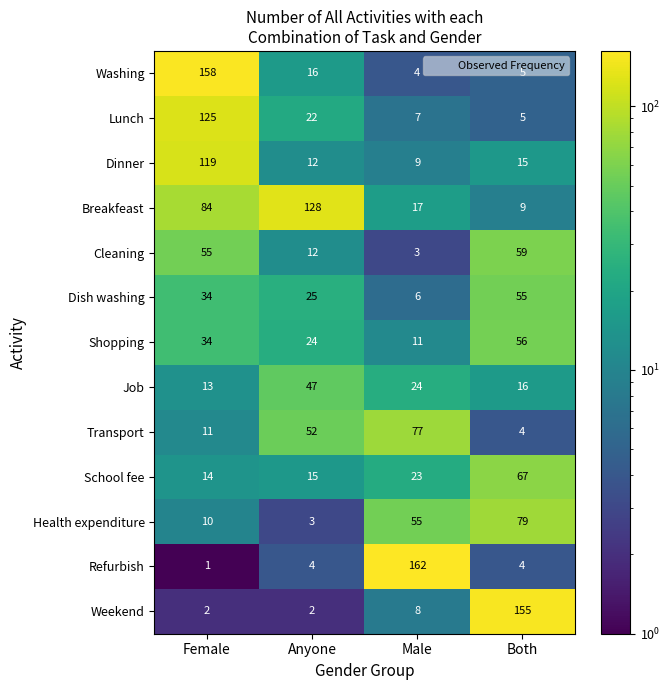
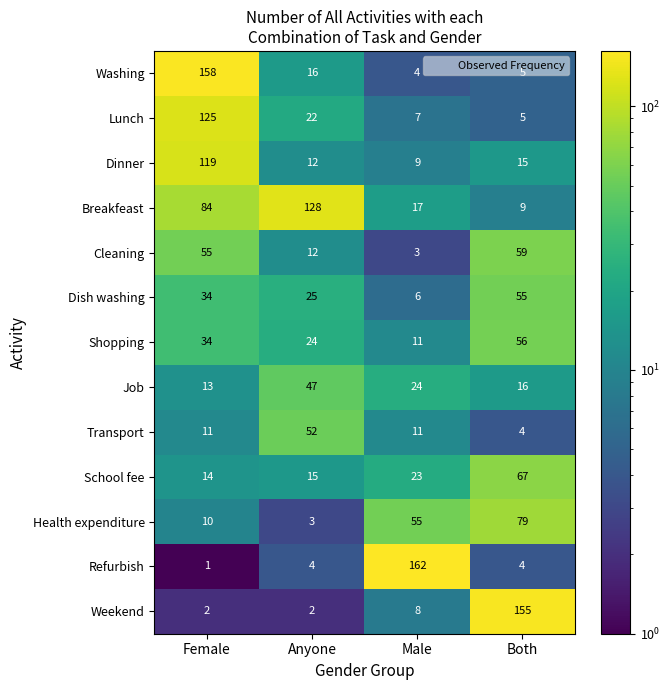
Transport, Male: 77 -> 11
